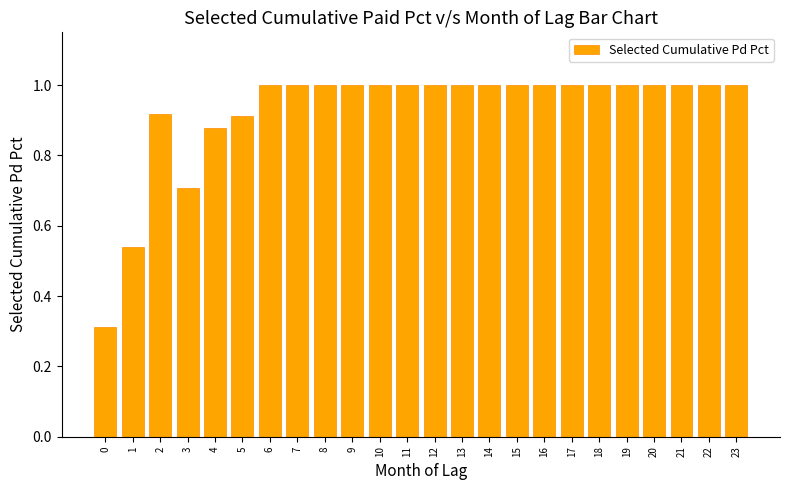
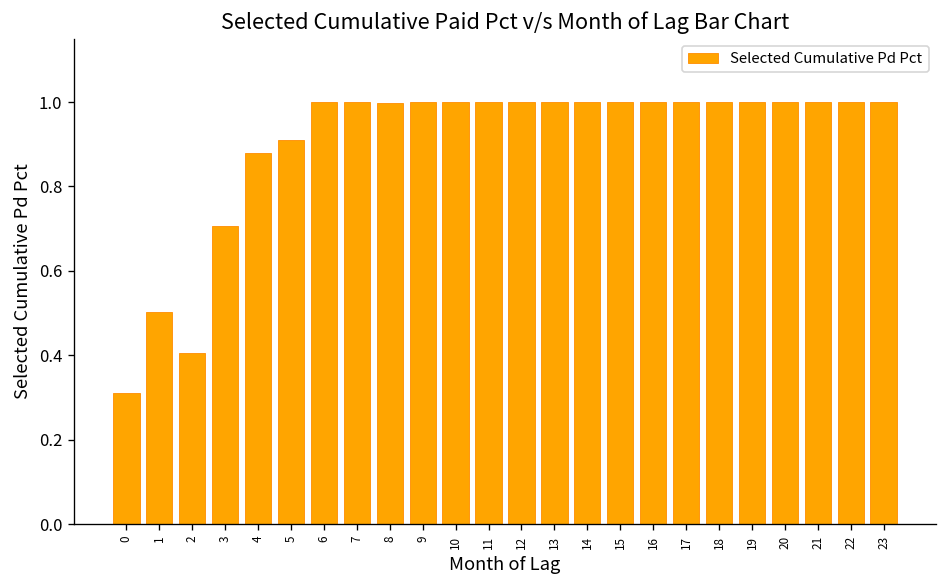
1: 0.54 -> 0.50
2: 0.92 -> 0.41
